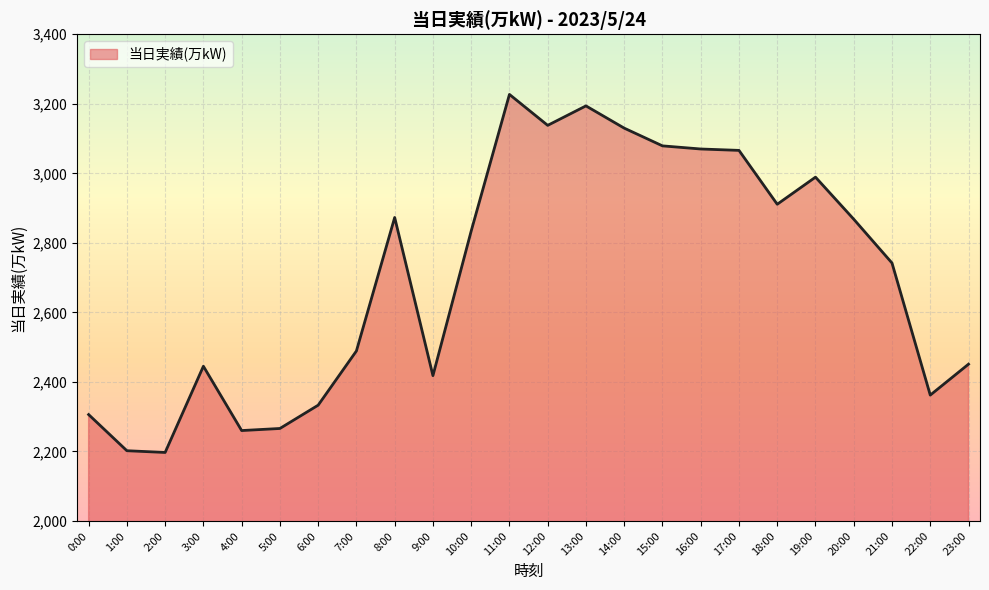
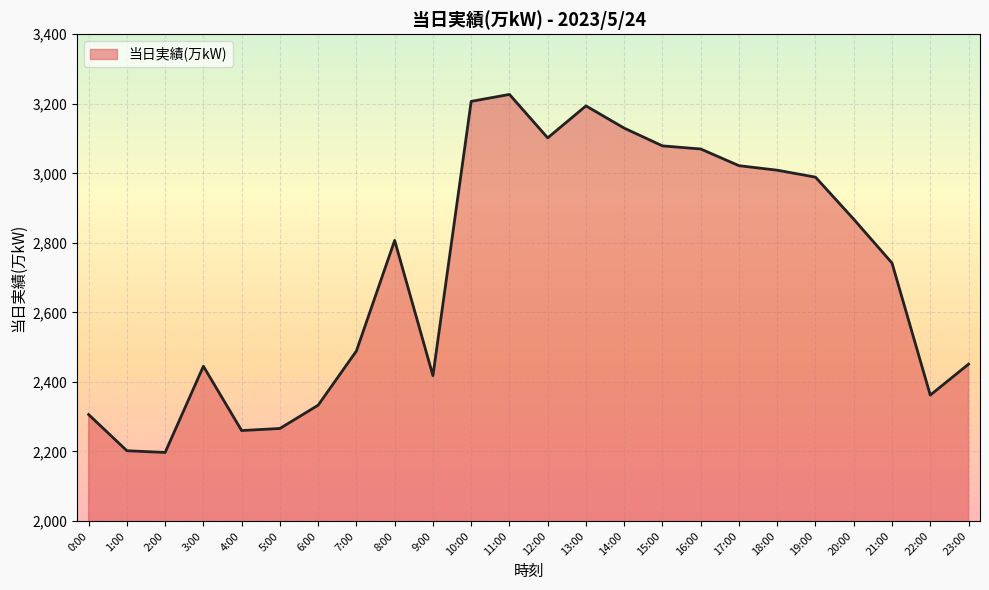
8:00: 2,870 -> 2,810
10:00: 2,830 -> 3,210
12:00: 3,140 -> 3,100
17:00: 3,070 -> 3,020
18:00: 2,910 -> 3,010
